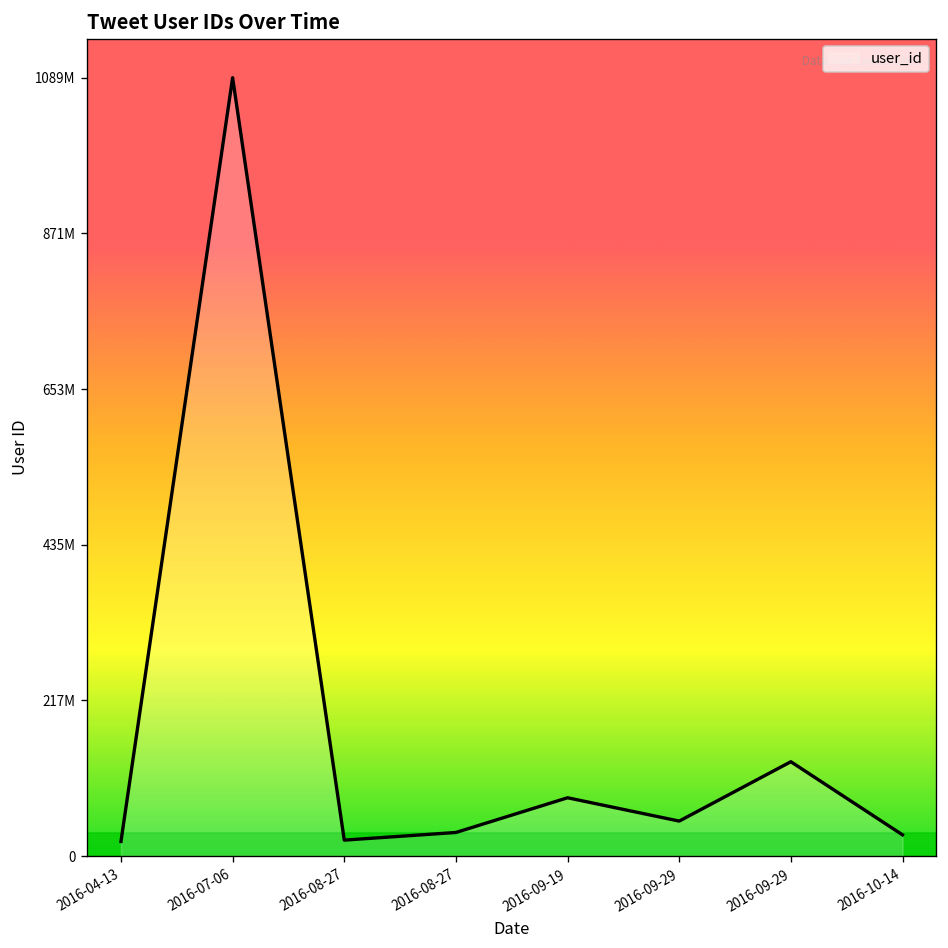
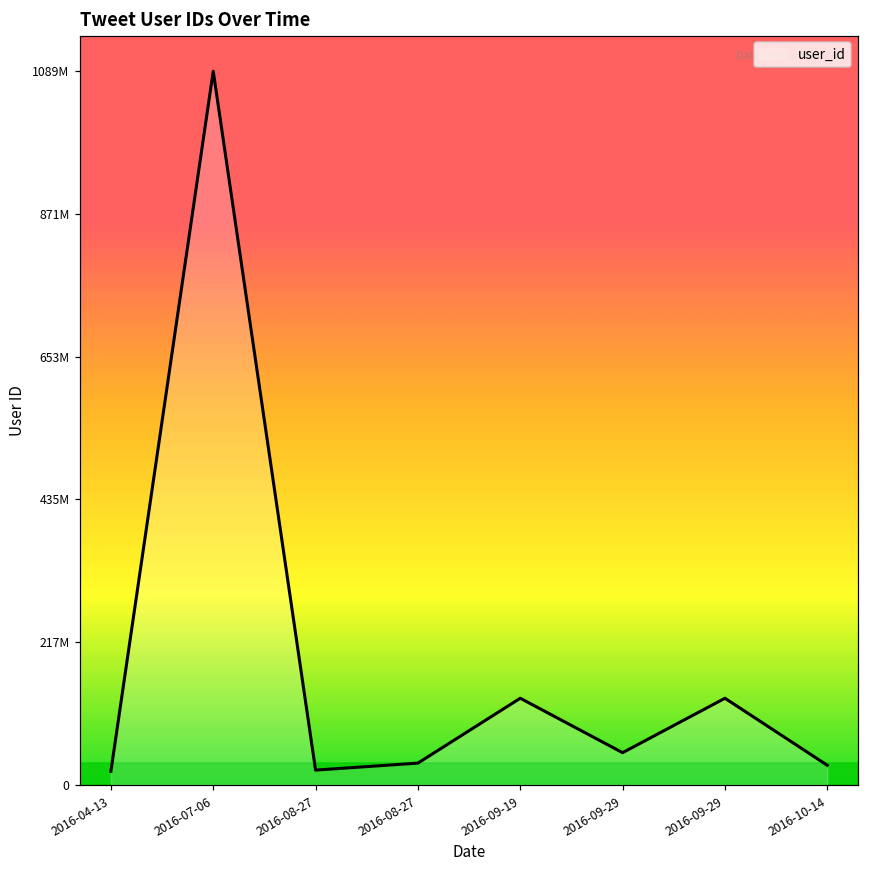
2016-09-19: 80000000 -> 130000000
